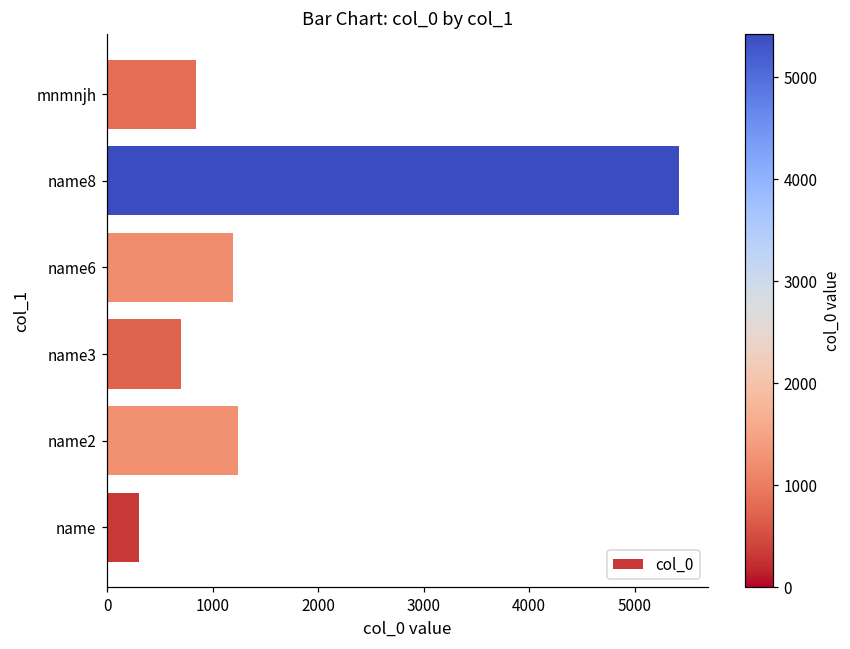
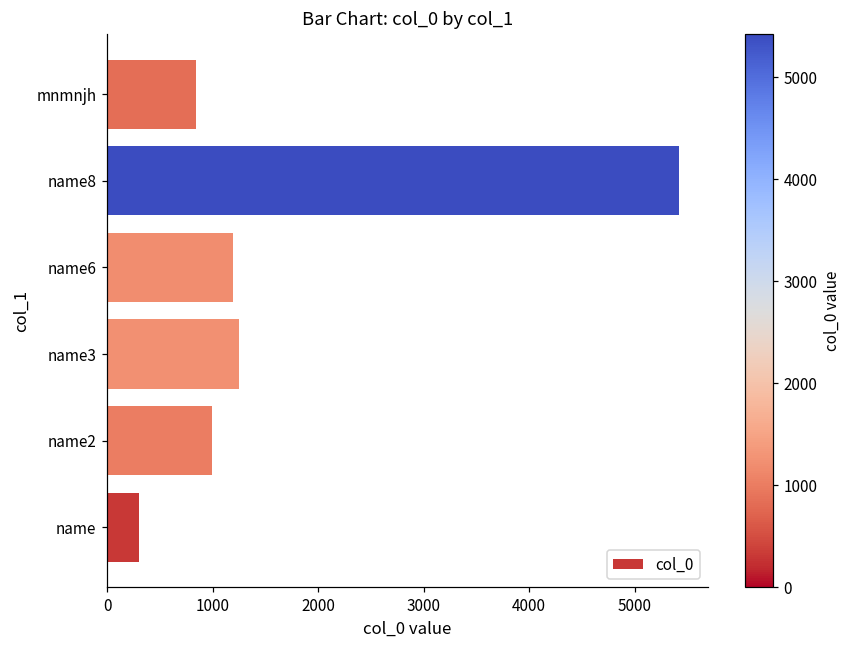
name3: 700 -> 1200
name2: 1200 -> 1000
